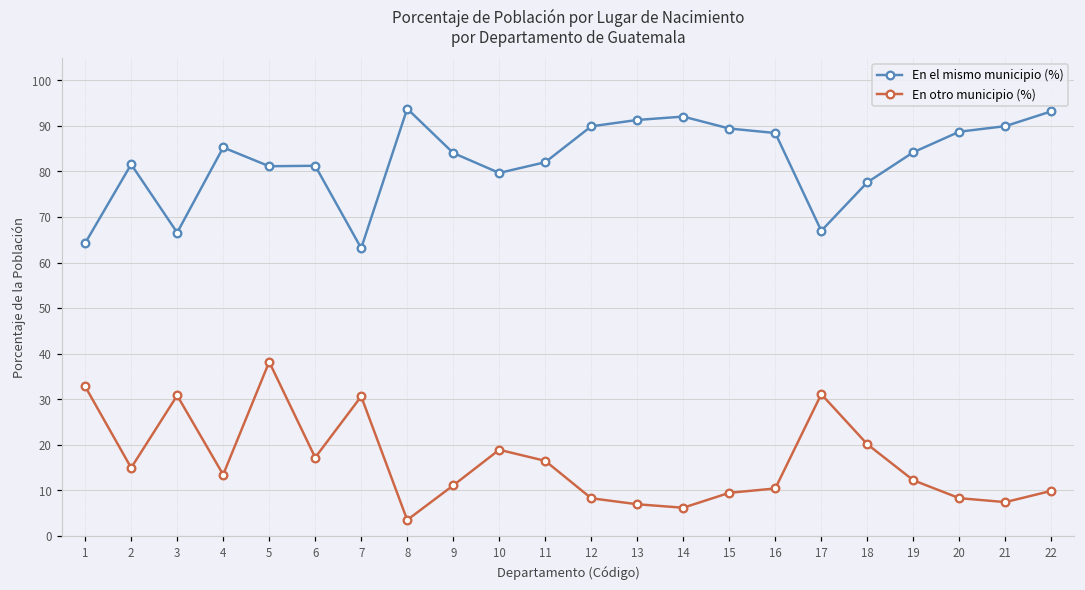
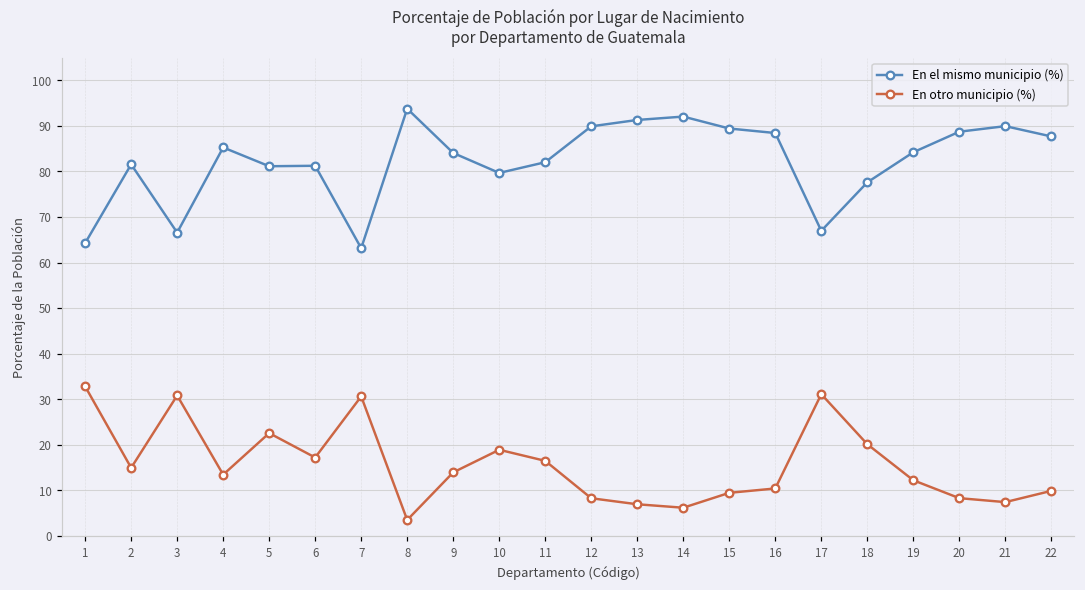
En otro municipio (%), 5: 38 -> 23
En otro municipio (%), 9: 11 -> 14
En el mismo municipio (%), 22: 93 -> 88
